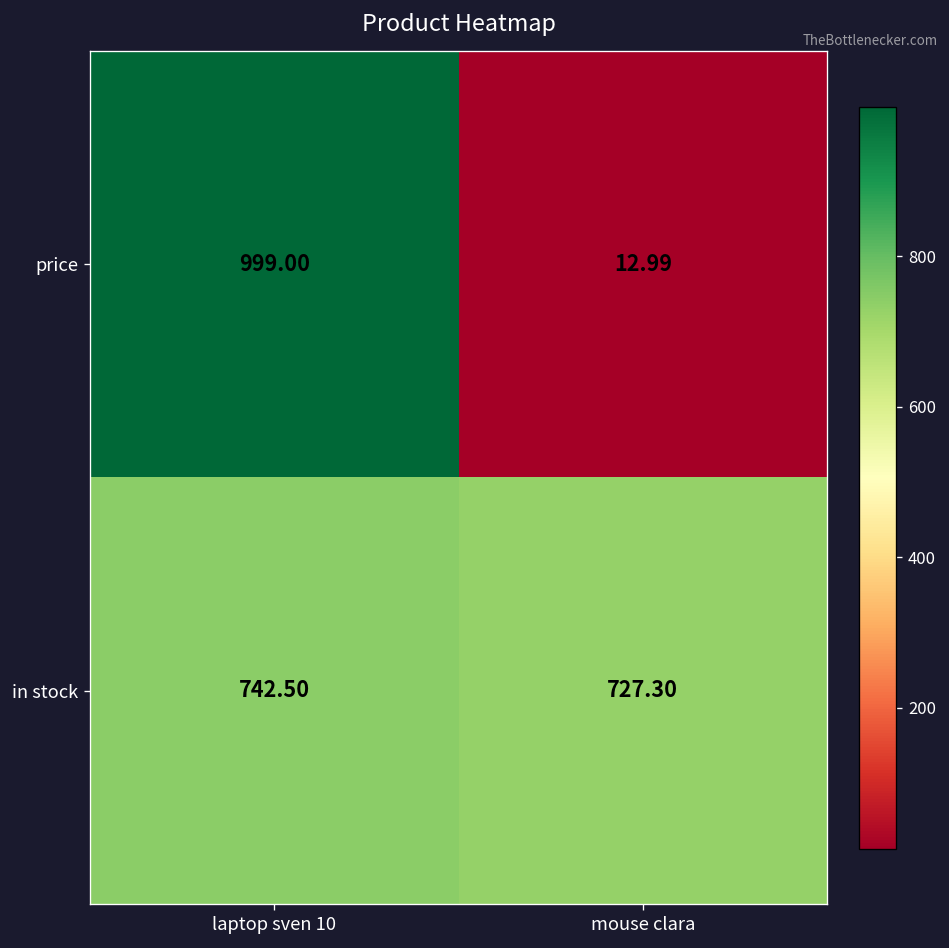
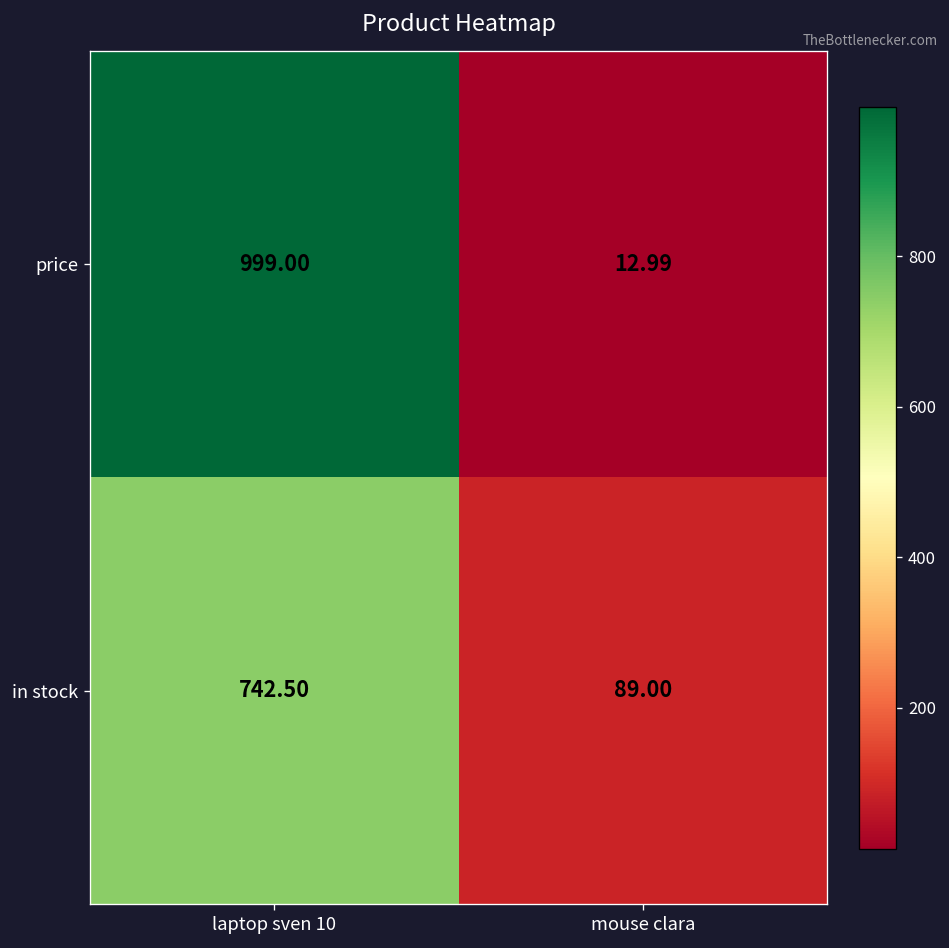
in stock, mouse clara: 727.30 -> 89.00
